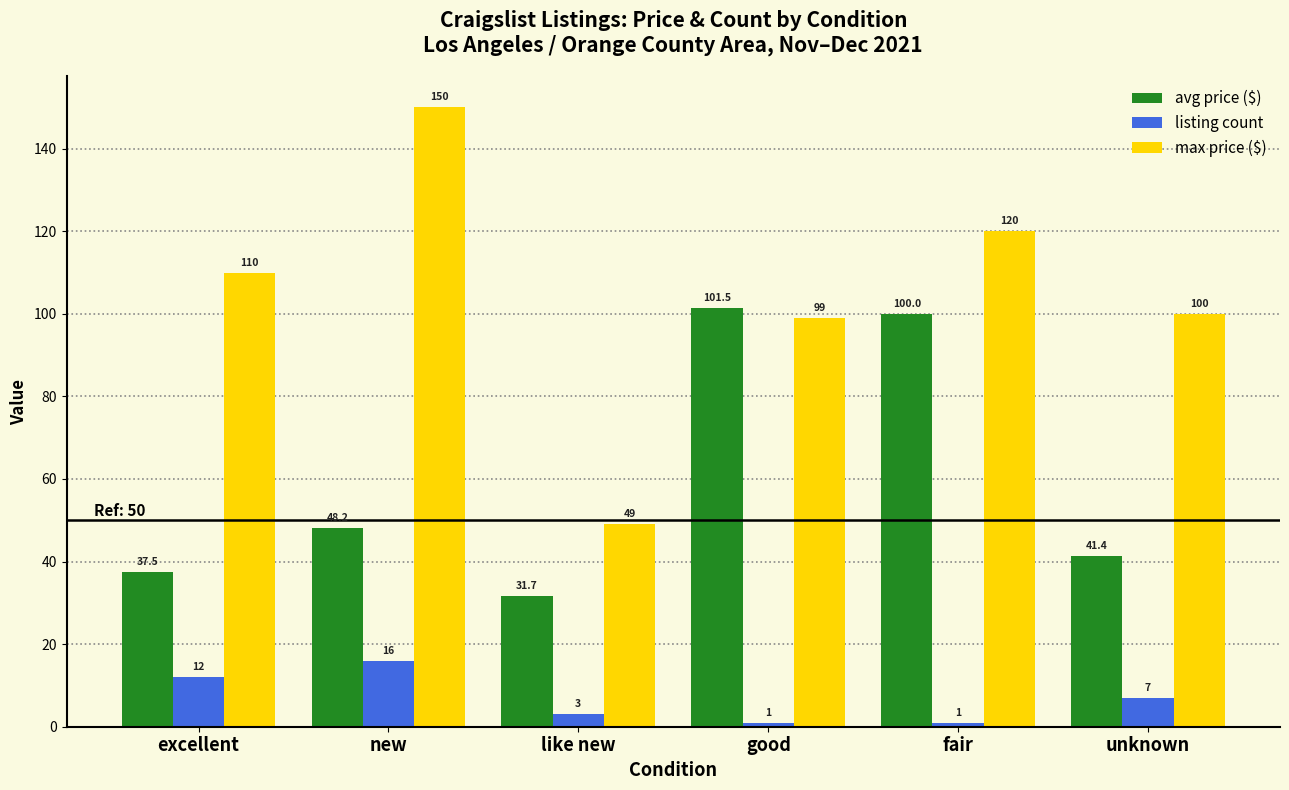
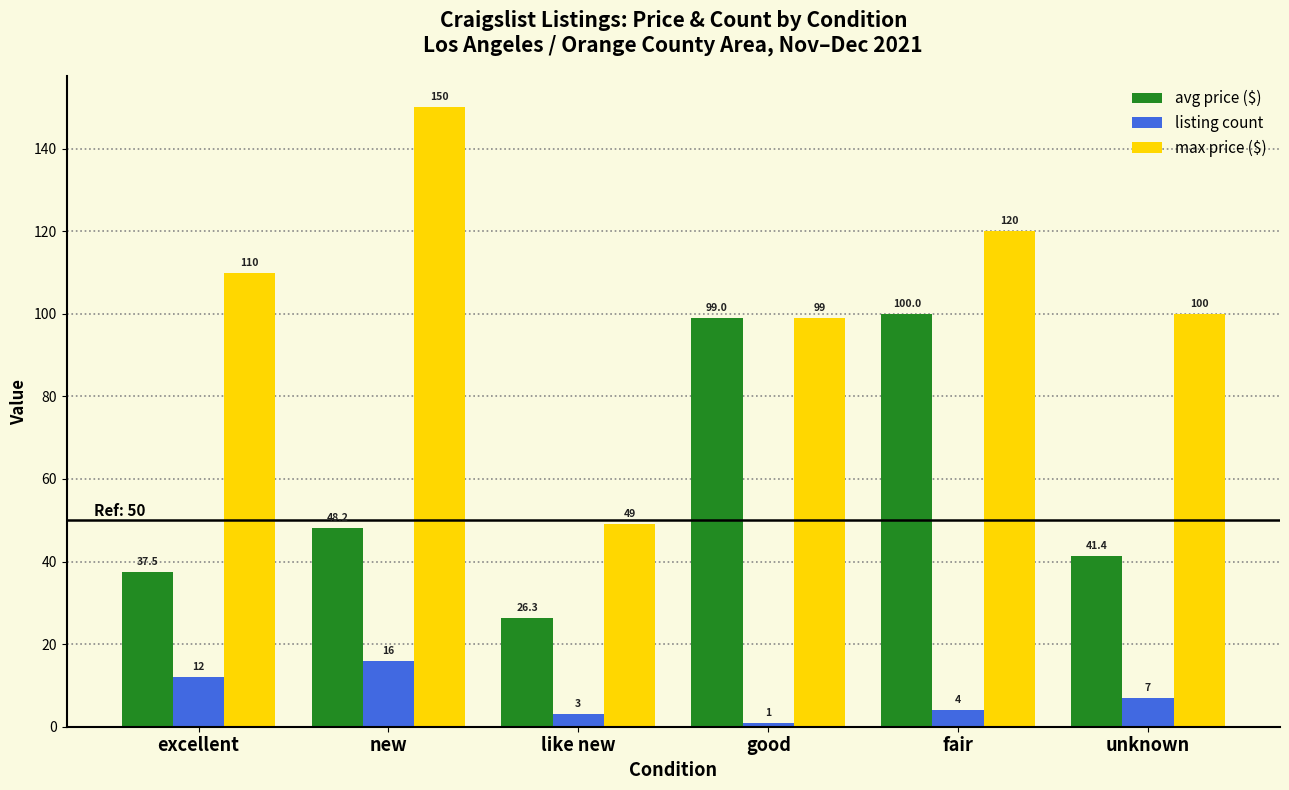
avg price ($), like new: 31.7 -> 26.3
avg price ($), good: 101.5 -> 99.0
listing count, fair: 1 -> 4
